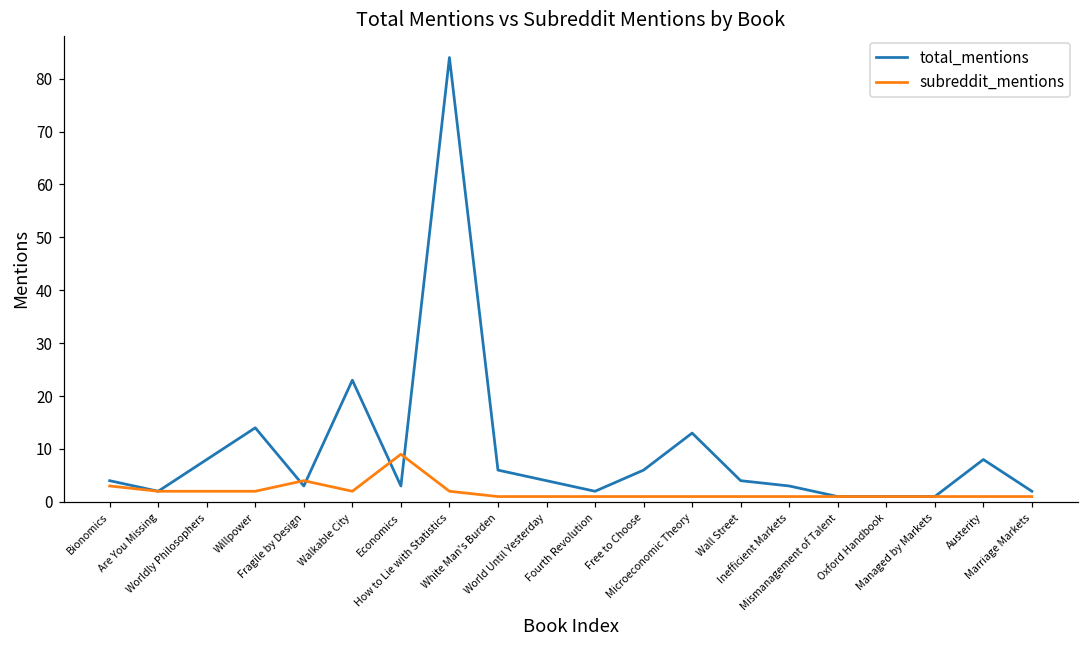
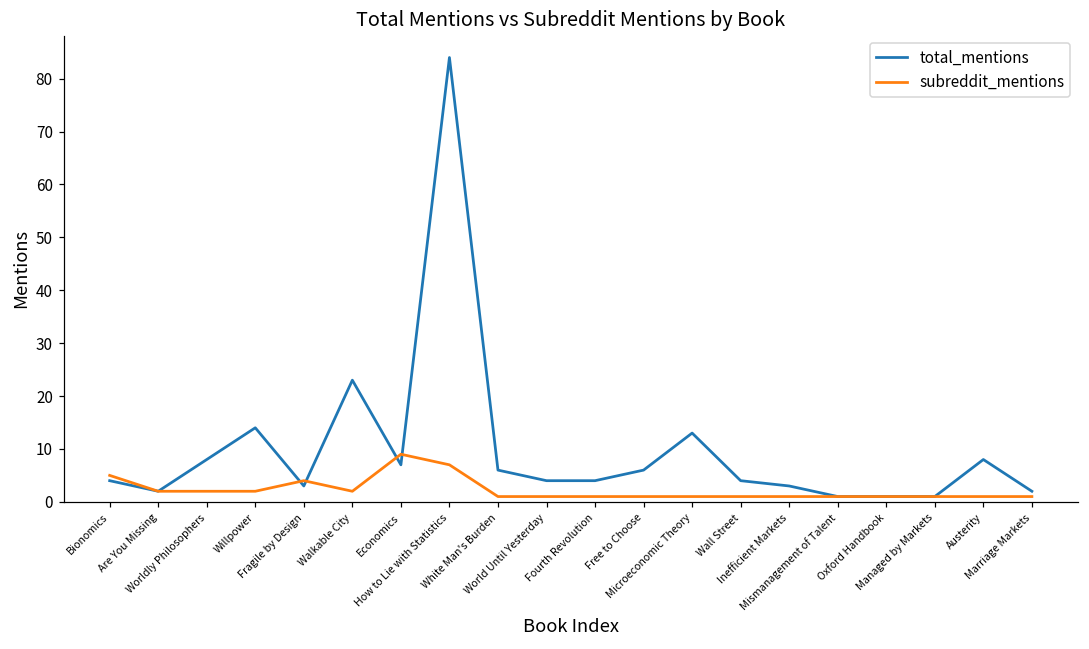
subreddit_mentions, Bionomics: 3 -> 5
total_mentions, Economics: 3 -> 7
subreddit_mentions, How to Lie with Statistics: 2 -> 7
total_mentions, Fourth Revolution: 2 -> 4
